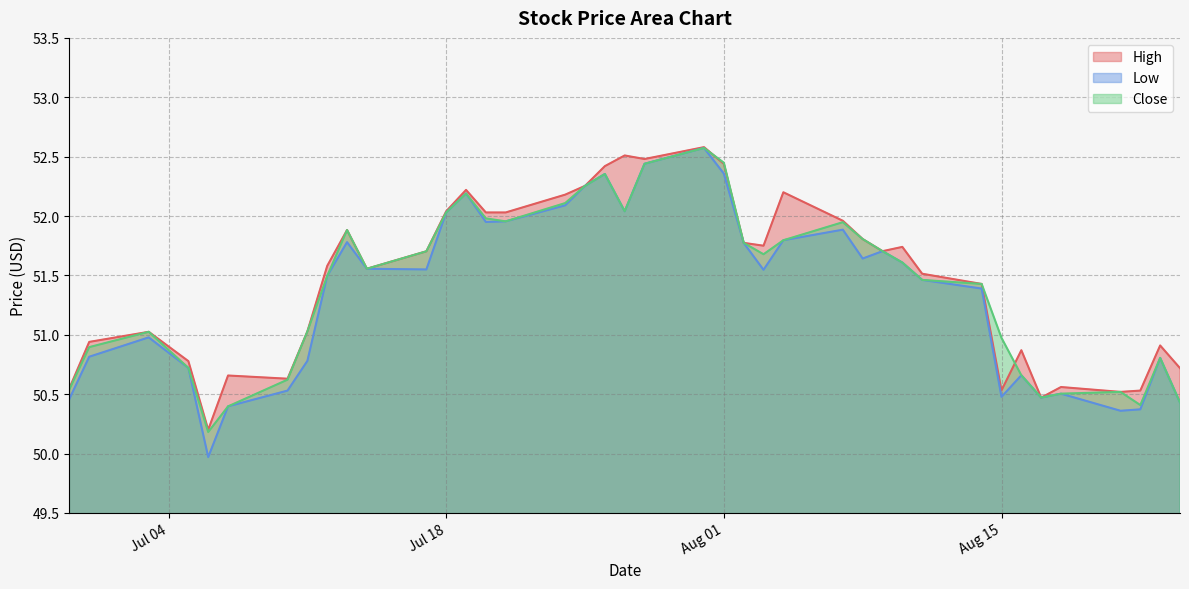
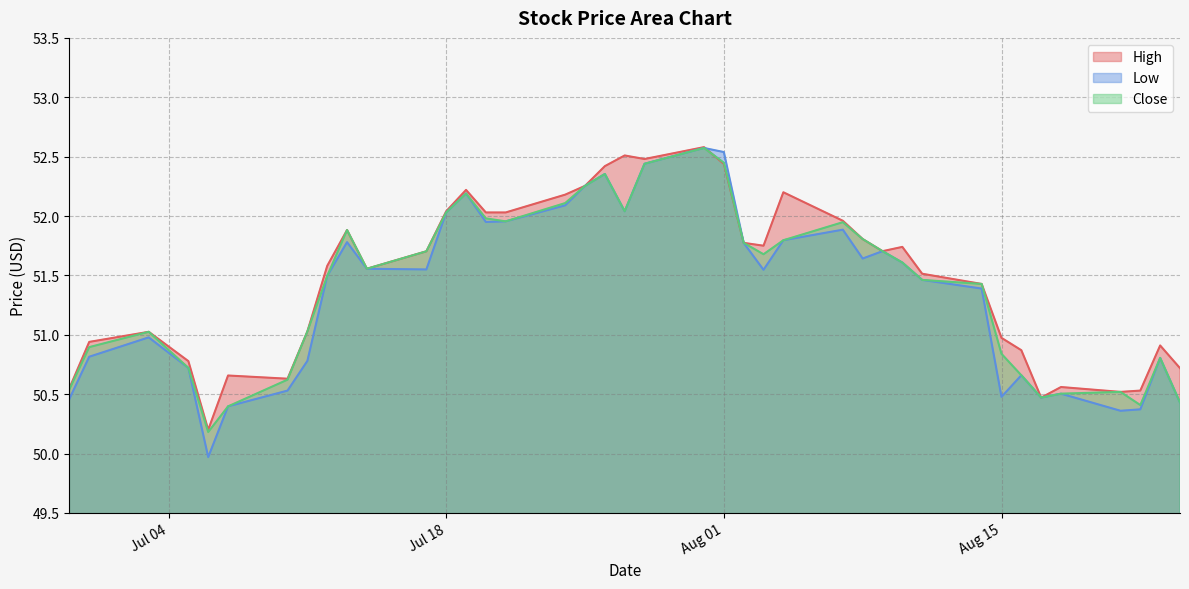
Low, Aug 01: 52.36 -> 52.54
High, Aug 15: 50.53 -> 50.97
Close, Aug 15: 50.97 -> 50.84
